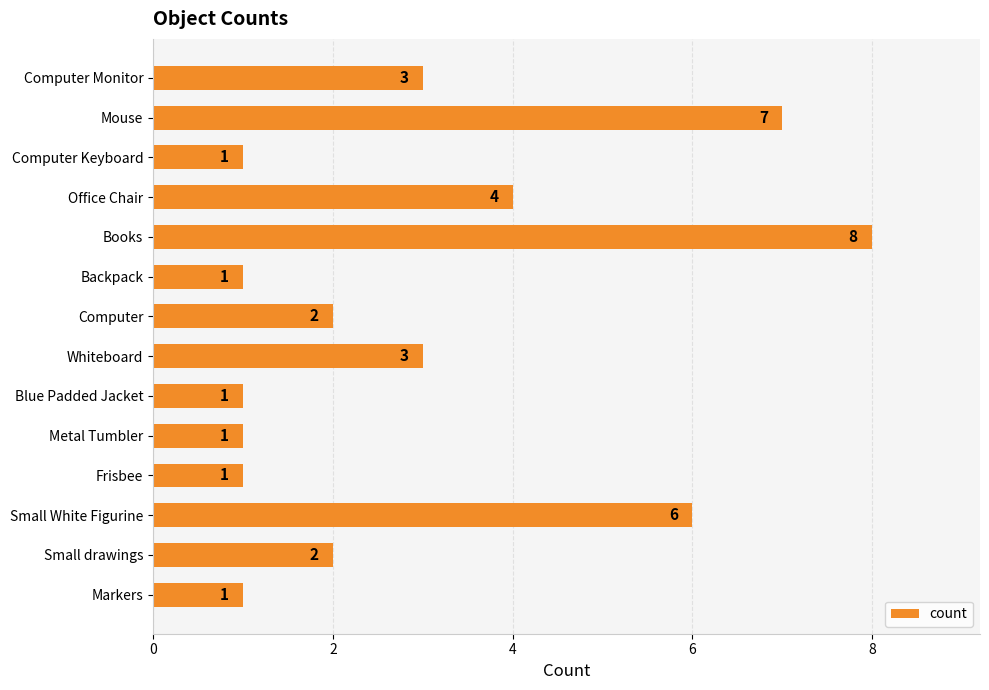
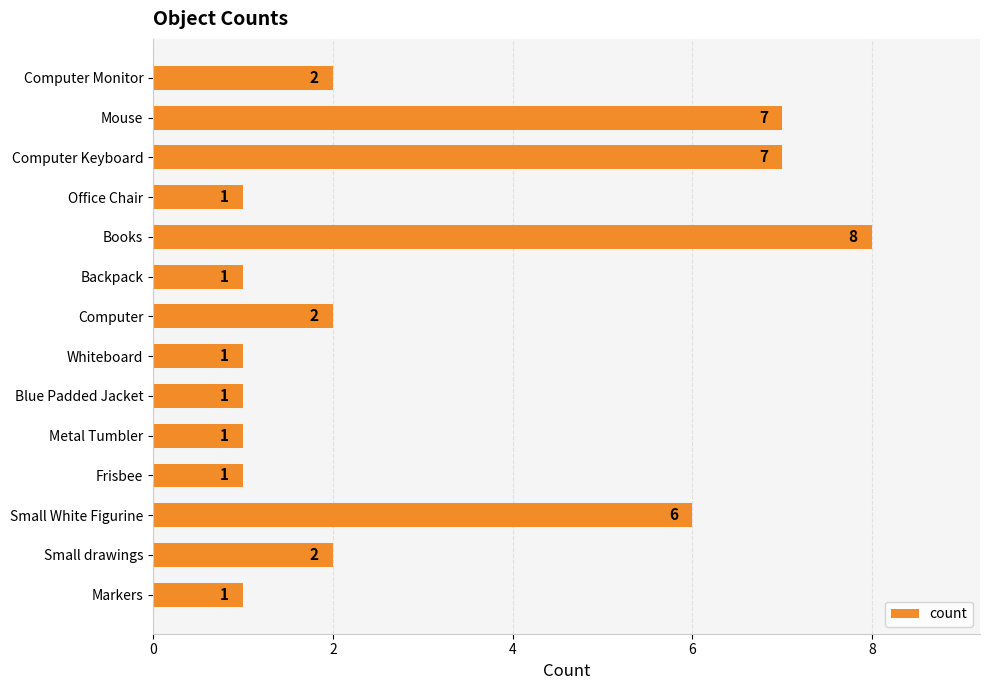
Computer Monitor: 3 -> 2
Computer Keyboard: 1 -> 7
Office Chair: 4 -> 1
Whiteboard: 3 -> 1
